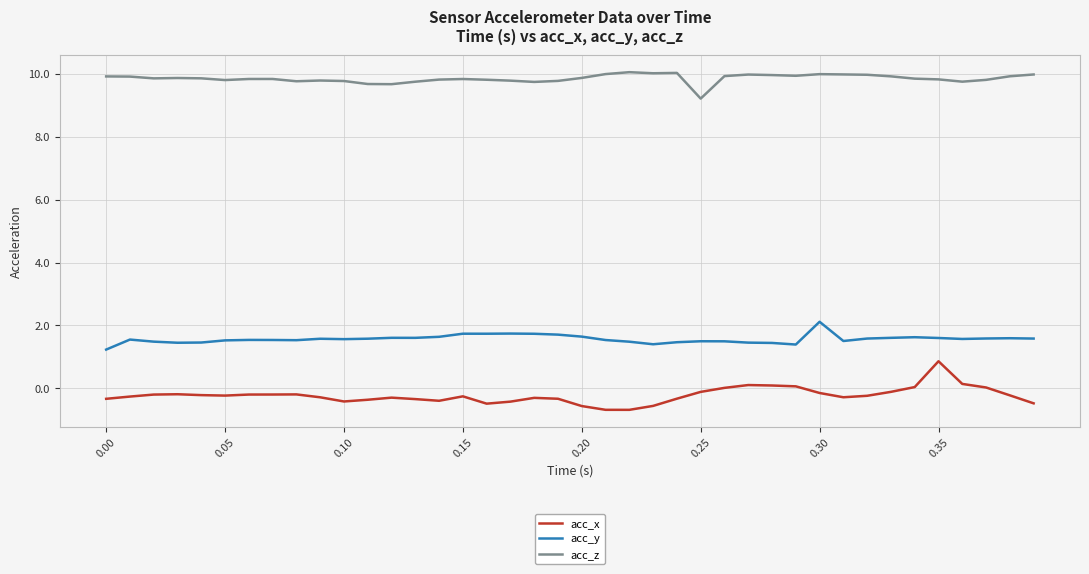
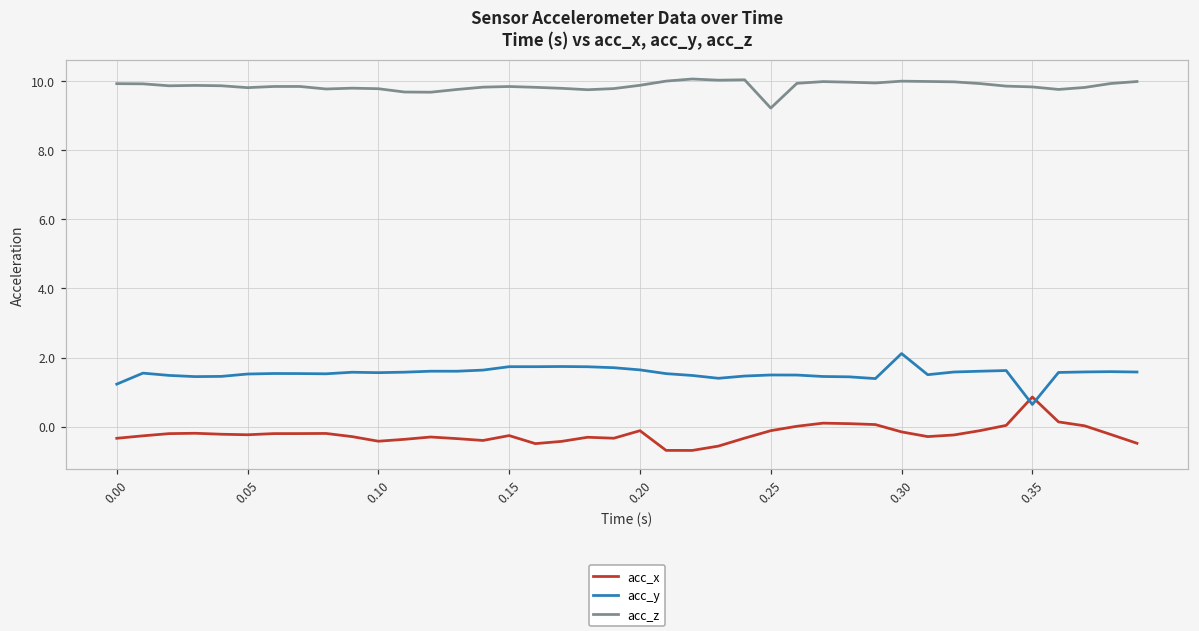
acc_x, 0.20: -0.6 -> -0.1
acc_y, 0.35: 1.6 -> 0.6
